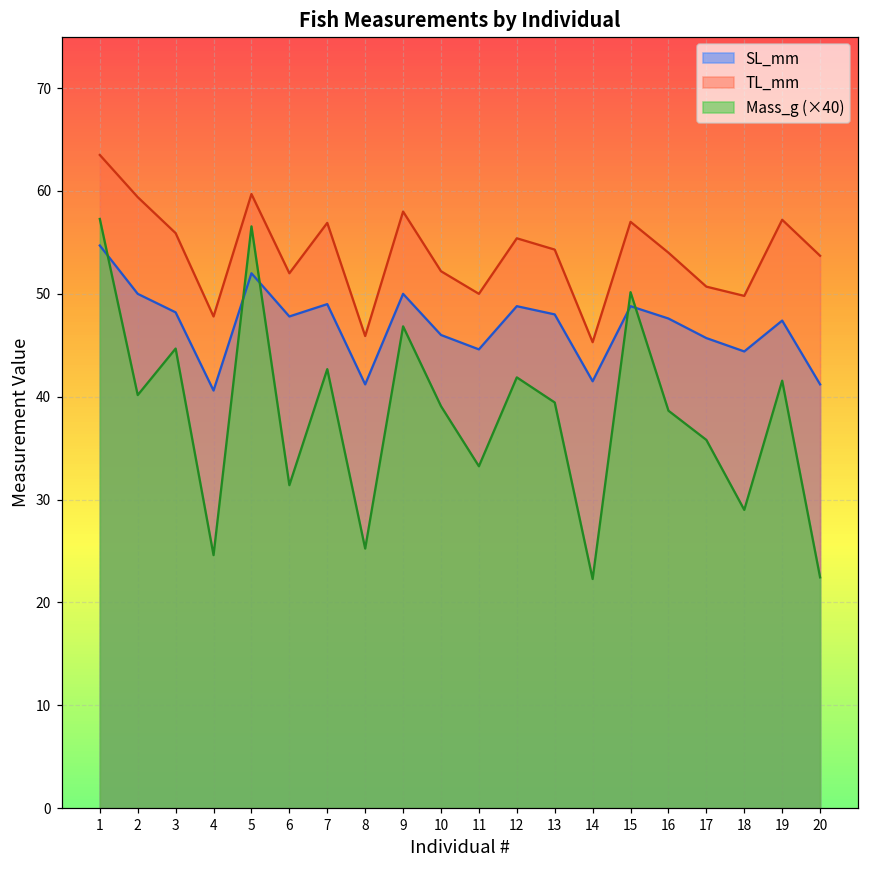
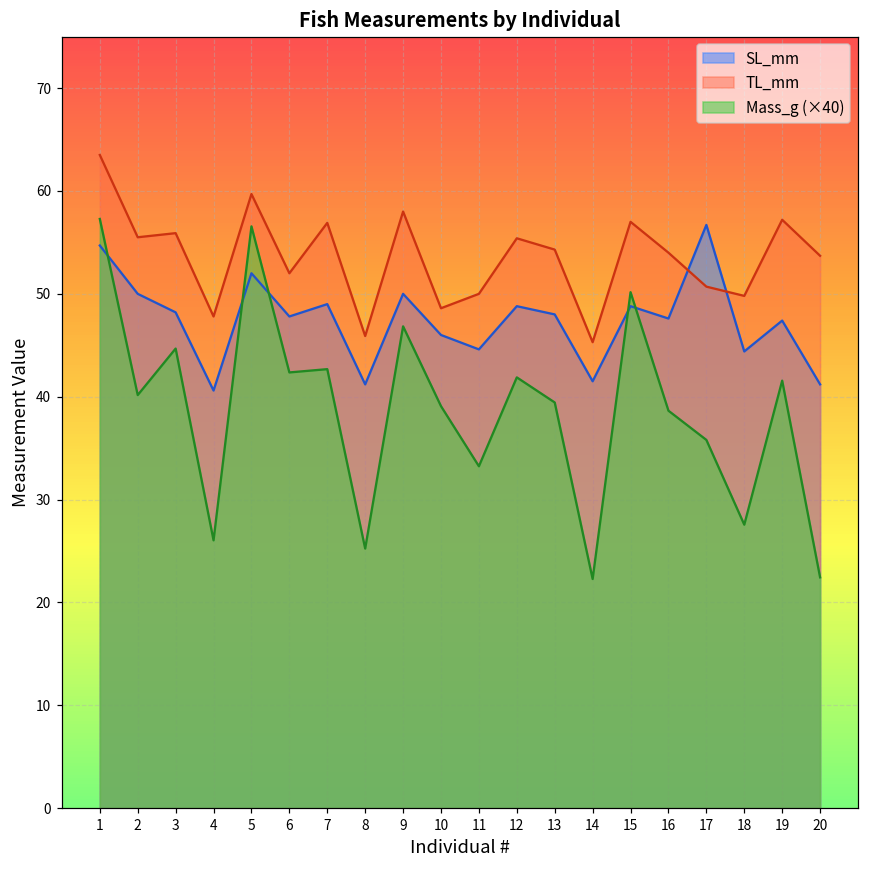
TL_mm, 2: 59 -> 56
Mass_g (×40), 4: 25 -> 26
Mass_g (×40), 6: 31 -> 42
TL_mm, 10: 52 -> 49
SL_mm, 17: 46 -> 57
Mass_g (×40), 18: 29 -> 28
